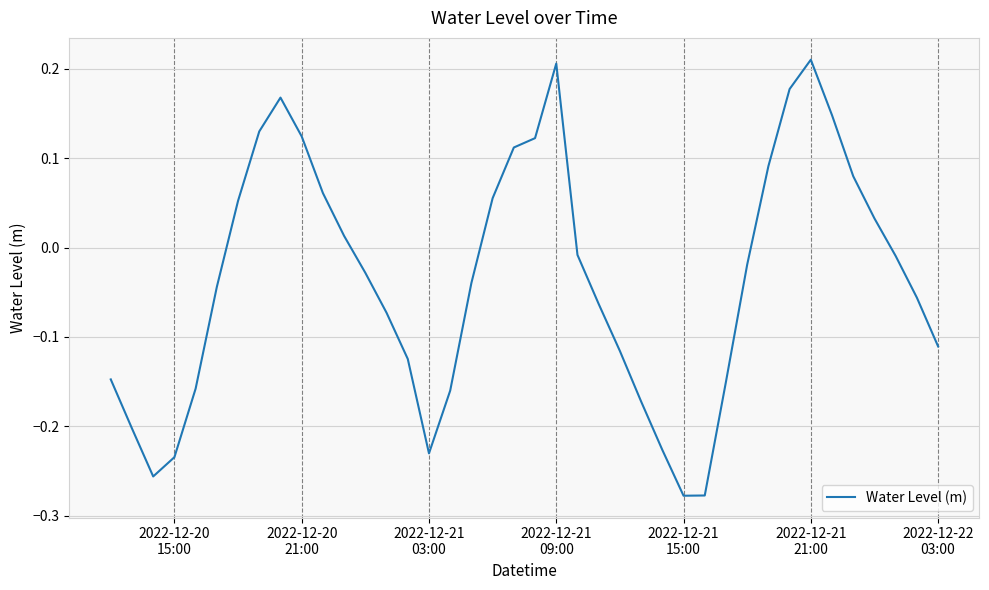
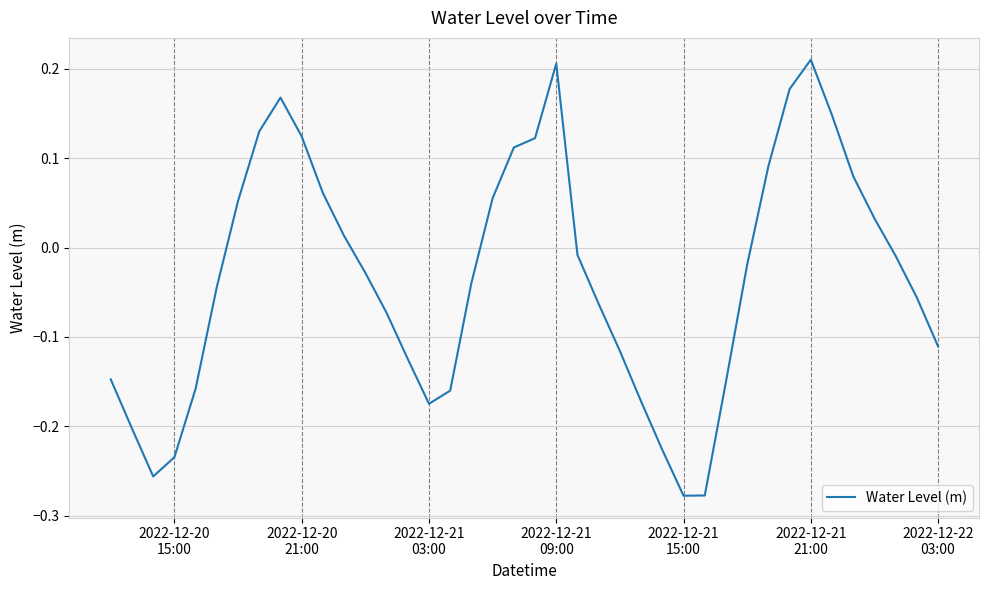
2022-12-21 03:00: -0.23 -> -0.17
